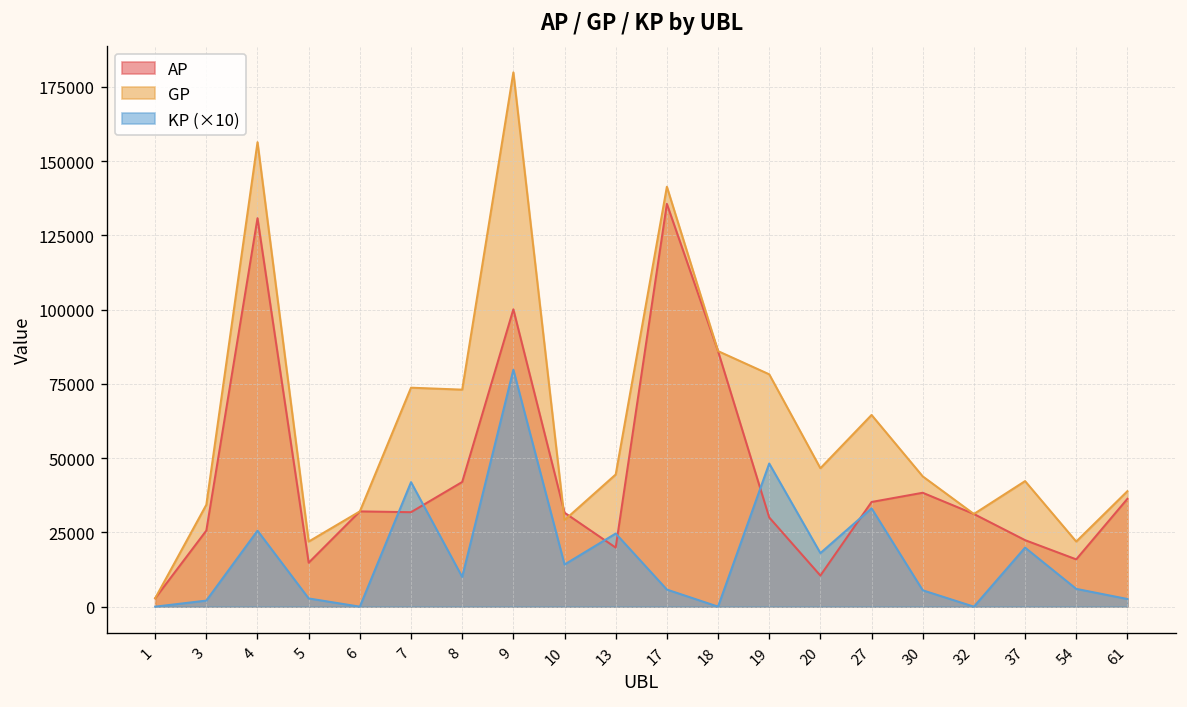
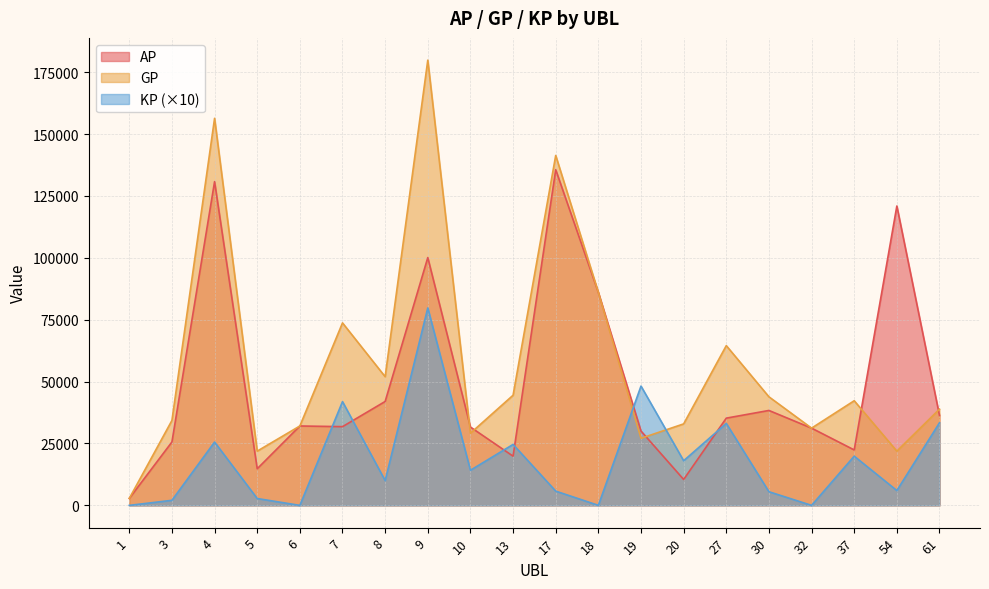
GP, 8: 73000 -> 52000
GP, 19: 78000 -> 27000
GP, 20: 47000 -> 33000
AP, 54: 16000 -> 121000
KP (×10), 61: 3000 -> 33000
